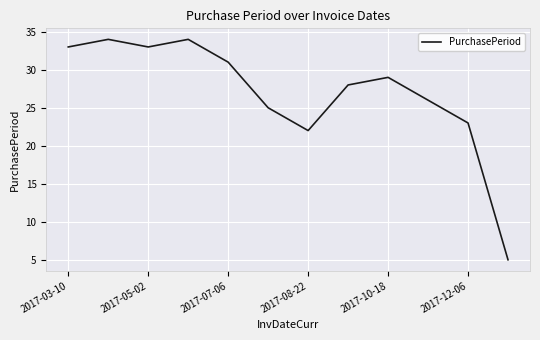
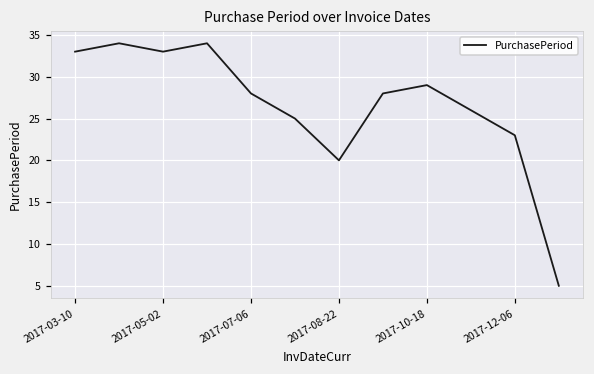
2017-07-06: 31 -> 28
2017-08-22: 22 -> 20
